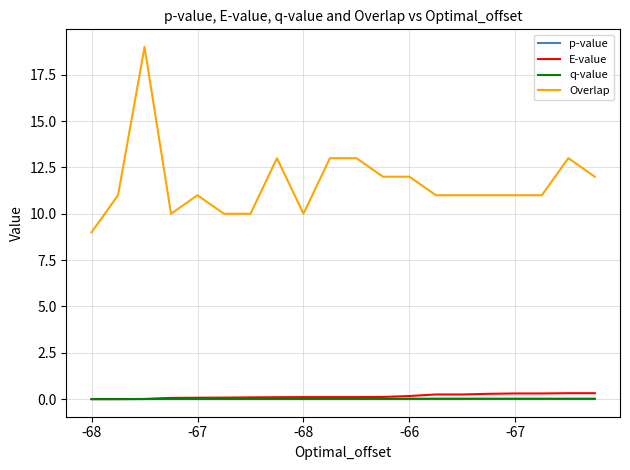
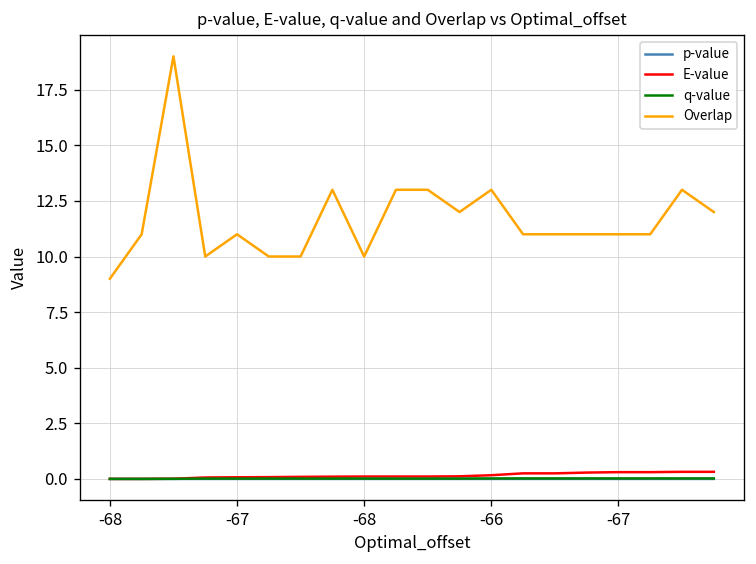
Overlap, -66: 12 -> 13
